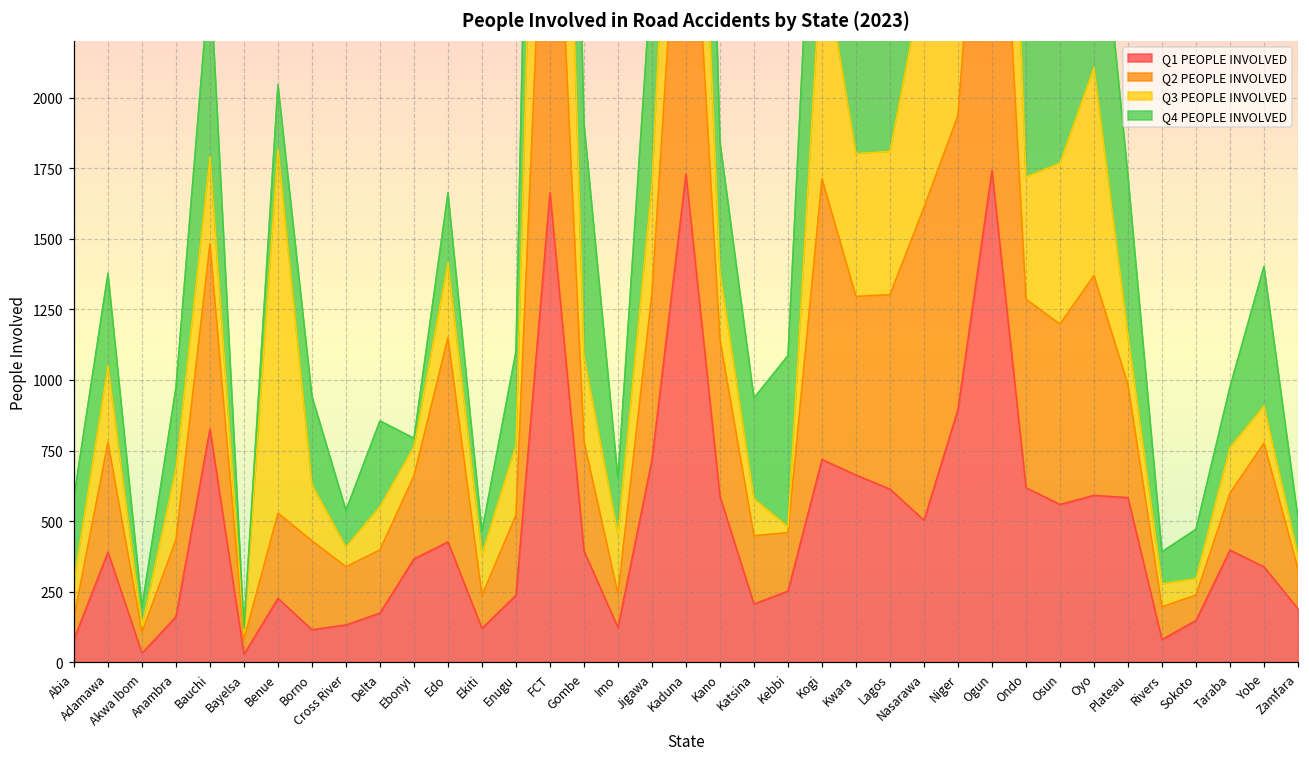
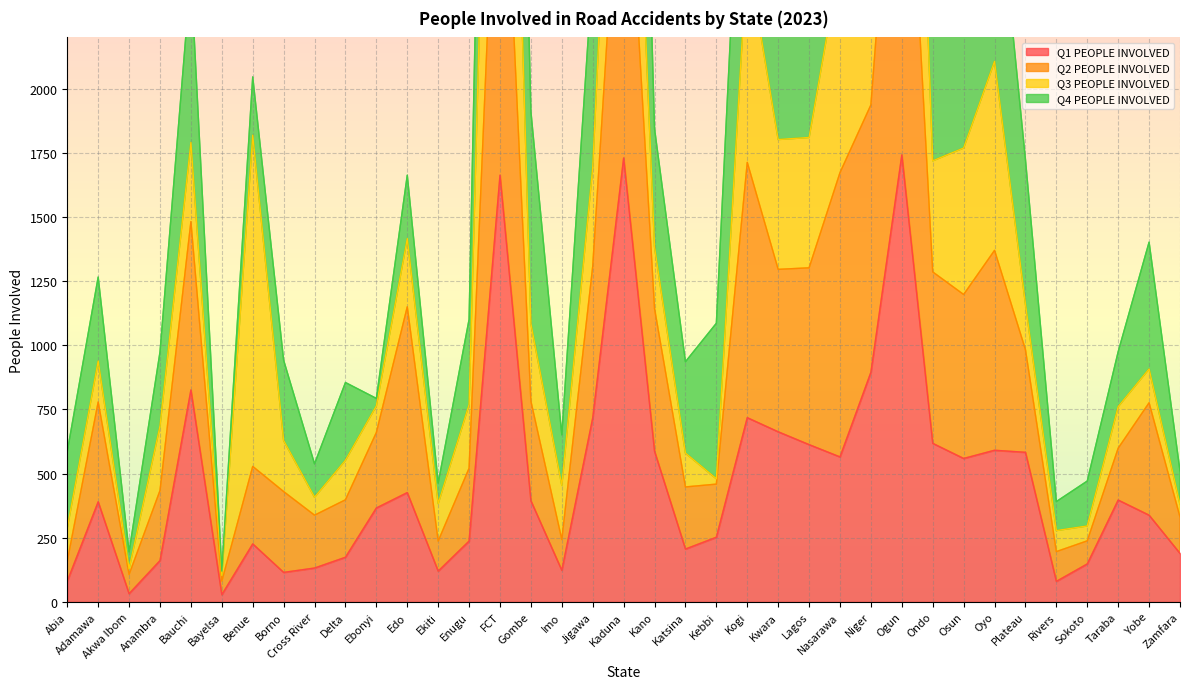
Q3 PEOPLE INVOLVED, Adamawa: 270 -> 160
Q1 PEOPLE INVOLVED, Nasarawa: 500 -> 570
